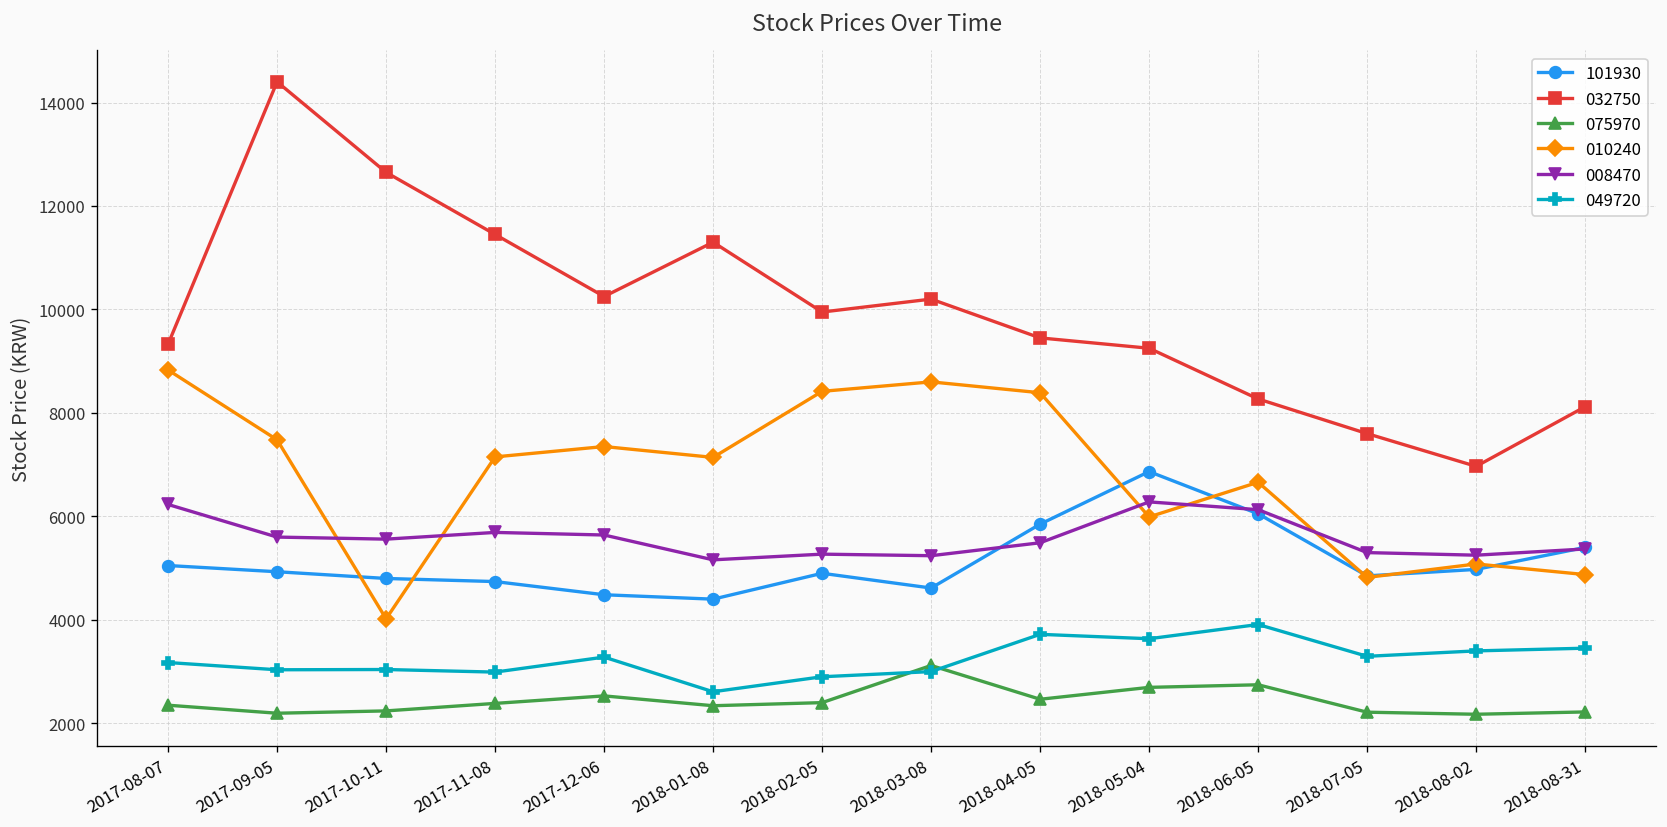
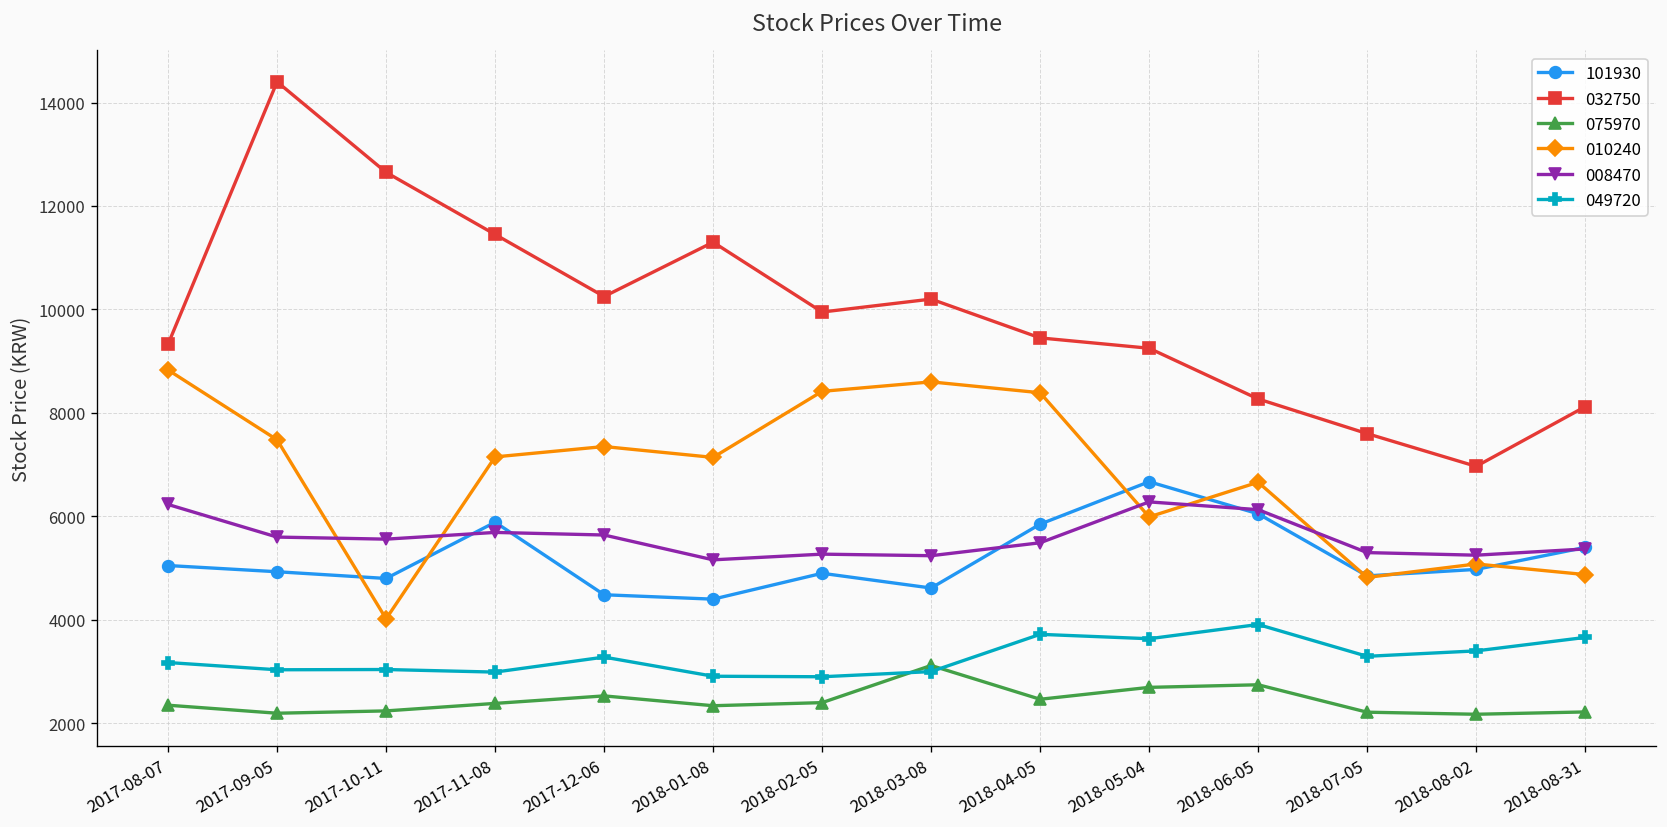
101930, 2017-11-08: 4700 -> 5900
049720, 2018-01-08: 2600 -> 2900
101930, 2018-05-04: 6900 -> 6700
049720, 2018-08-31: 3500 -> 3700
